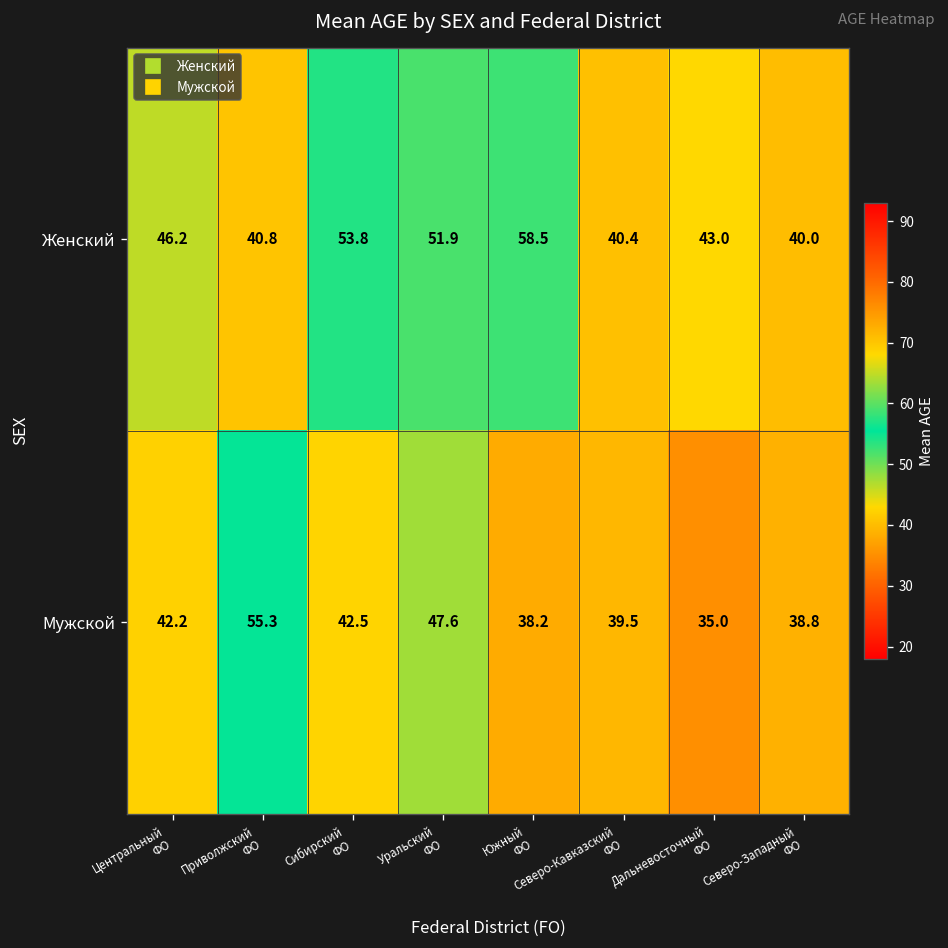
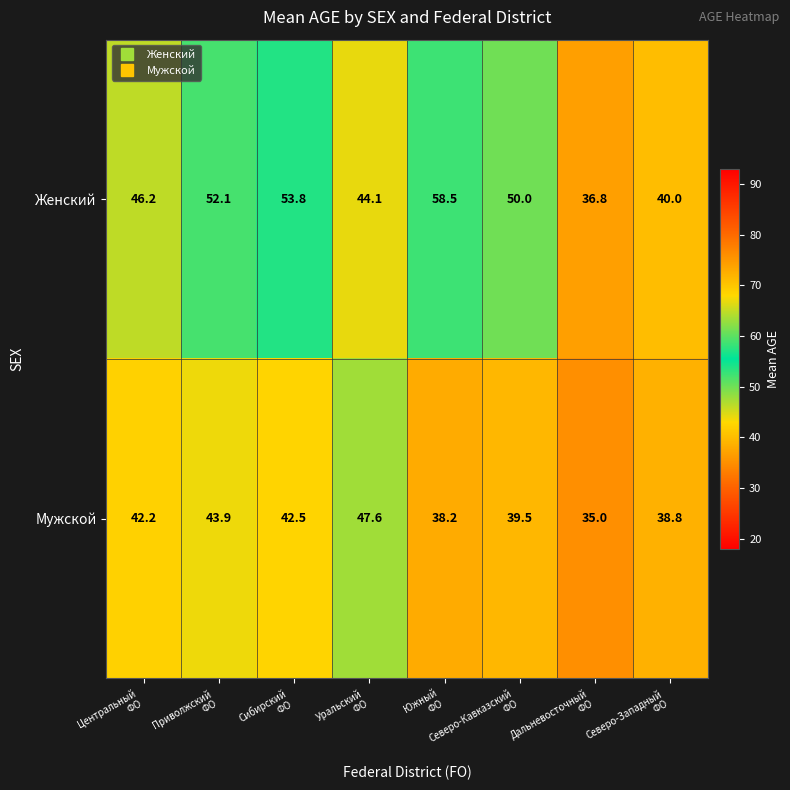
Женский, Приволжский ФО: 40.8 -> 52.1
Женский, Уральский ФО: 51.9 -> 44.1
Женский, Северо-Кавказский ФО: 40.4 -> 50.0
Женский, Дальневосточный ФО: 43.0 -> 36.8
Мужской, Приволжский ФО: 55.3 -> 43.9
